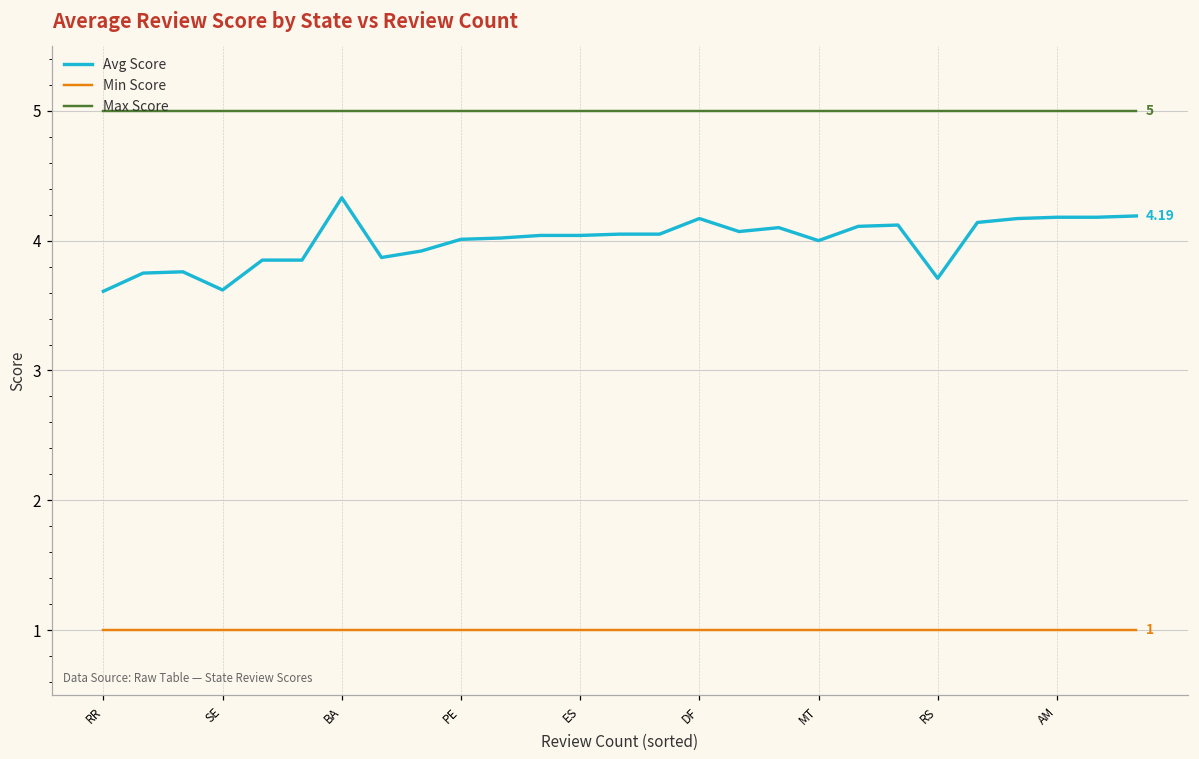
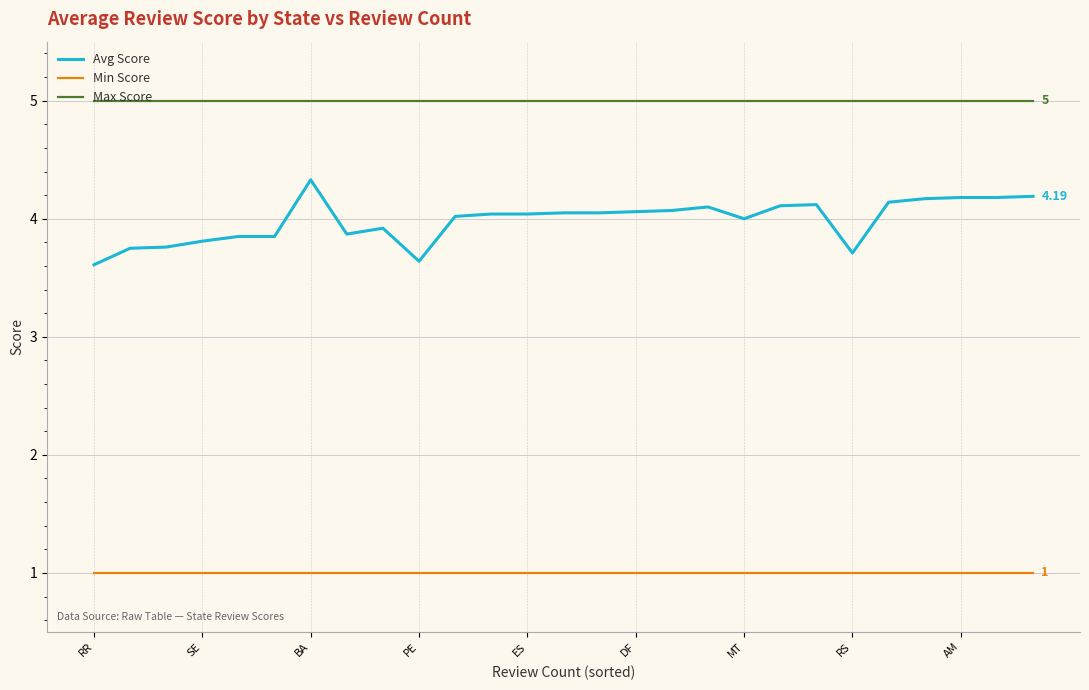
Avg Score, SE: 3.62 -> 3.81
Avg Score, PE: 4.01 -> 3.64
Avg Score, DF: 4.17 -> 4.06
